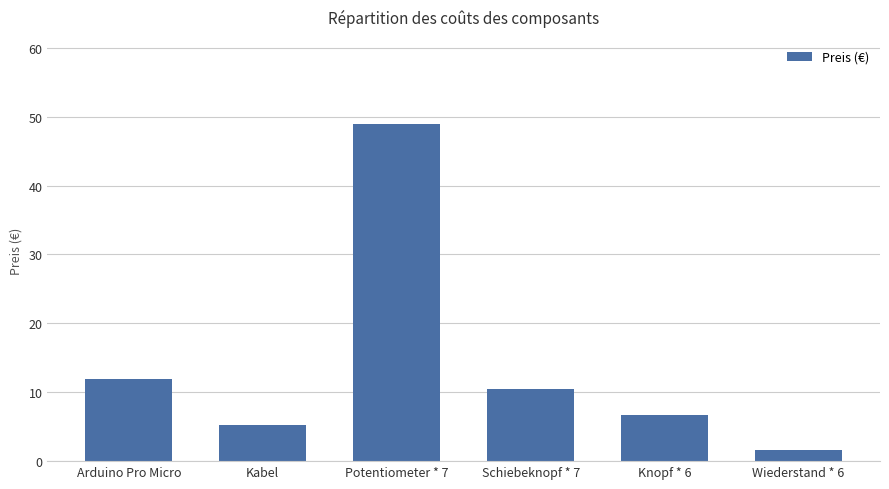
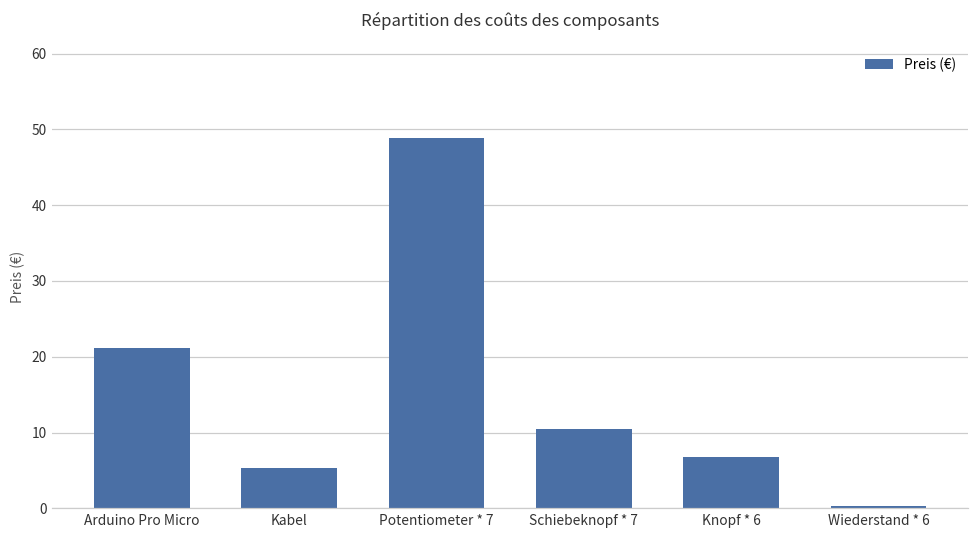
Arduino Pro Micro: 12 -> 21
Wiederstand * 6: 2 -> 0
